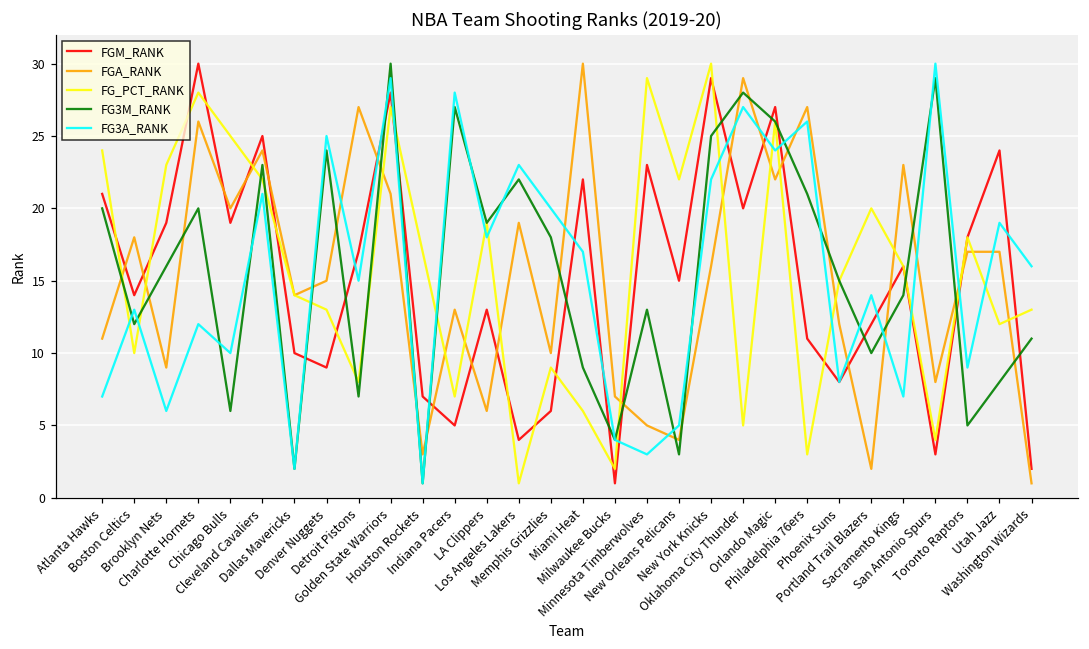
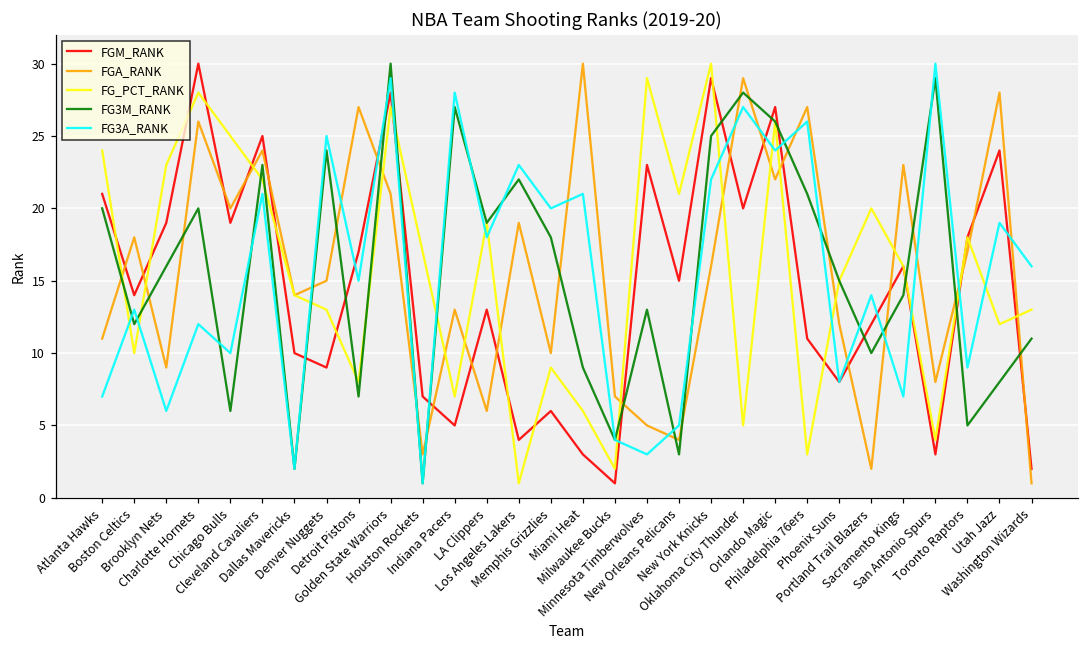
FGM_RANK, Miami Heat: 22 -> 3
FG3A_RANK, Miami Heat: 17 -> 21
FG_PCT_RANK, New Orleans Pelicans: 22 -> 21
FGA_RANK, Utah Jazz: 17 -> 28
